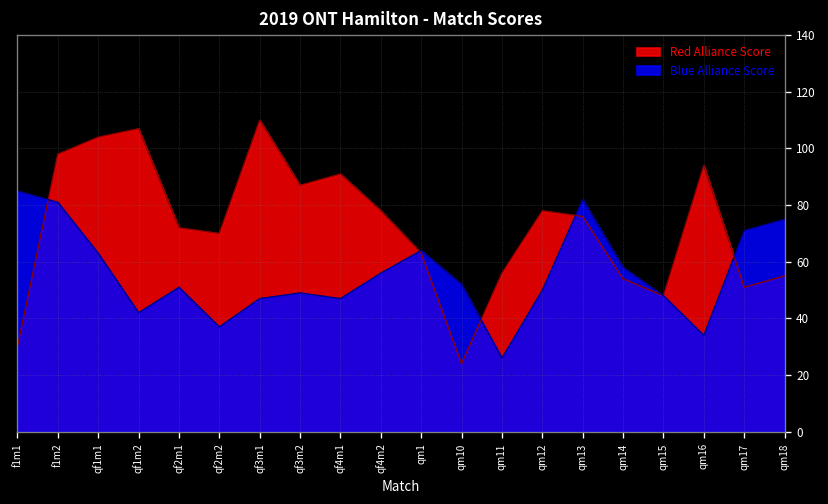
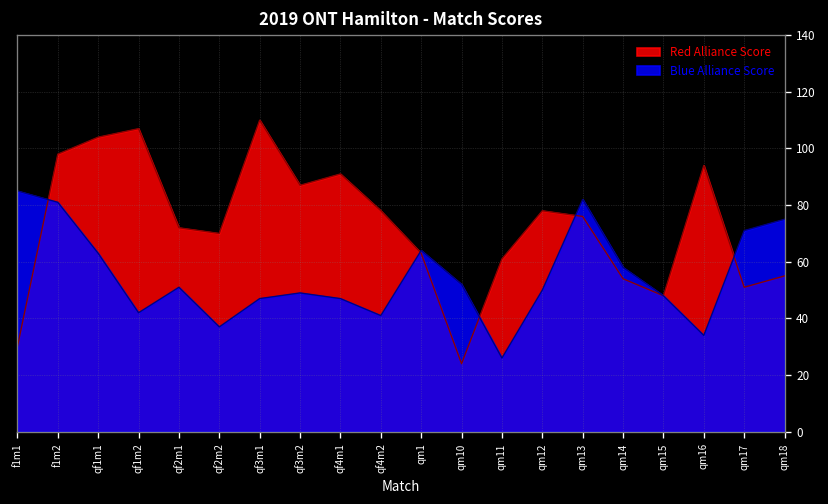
Blue Alliance Score, qf4m2: 56 -> 41
Red Alliance Score, qm11: 56 -> 61
